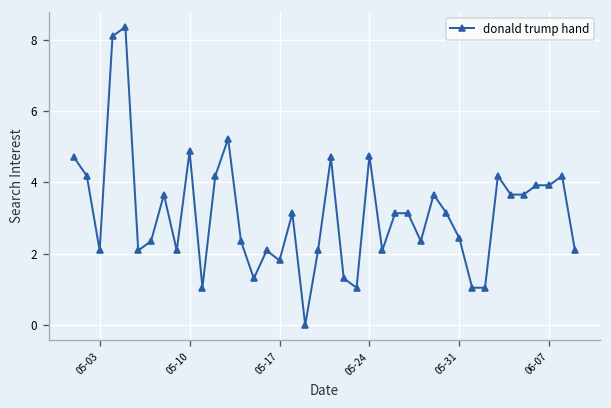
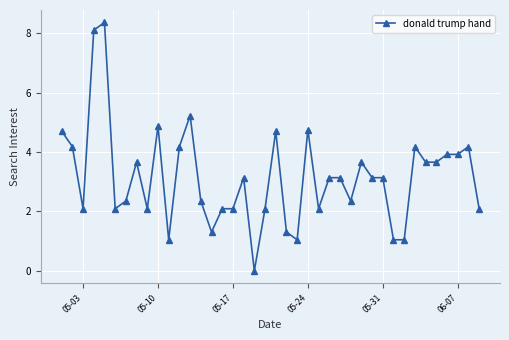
05-17: 1.8 -> 2.1
05-31: 2.4 -> 3.1
